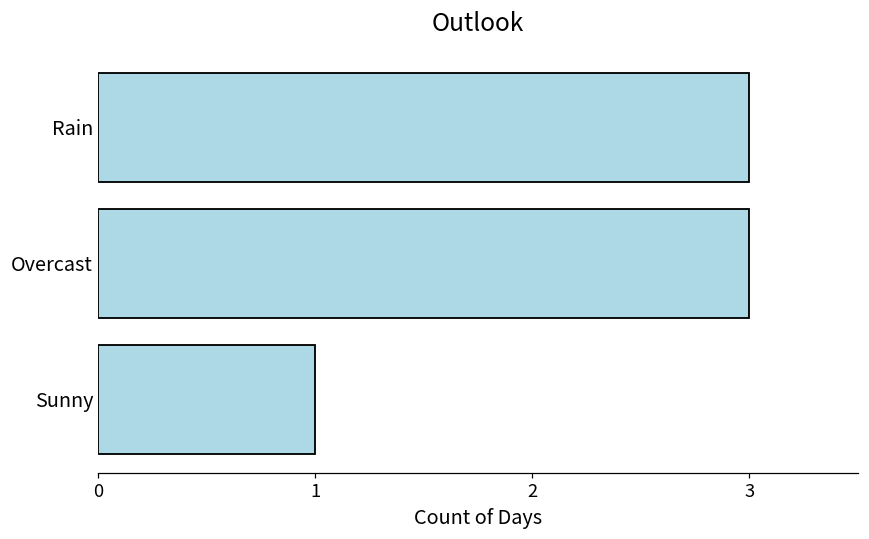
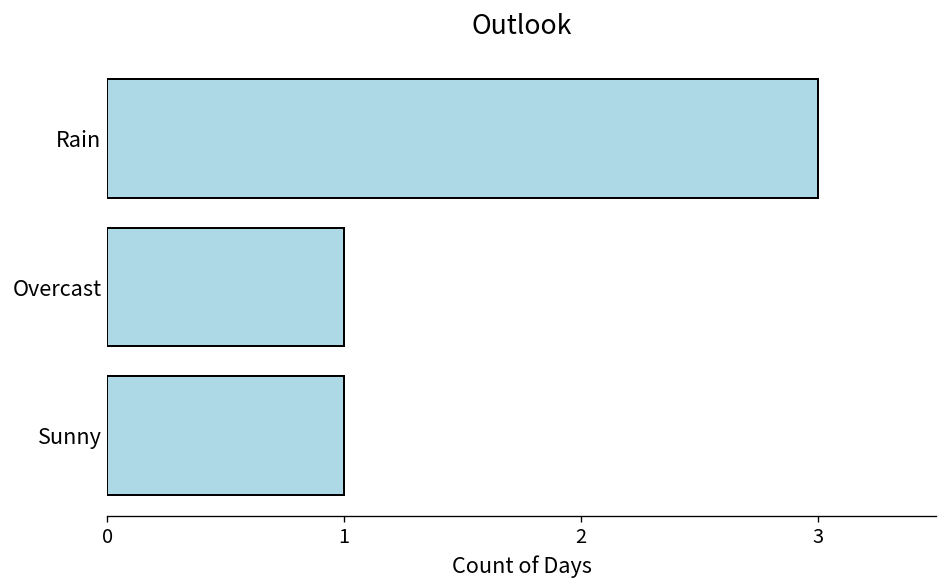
Overcast: 3 -> 1
